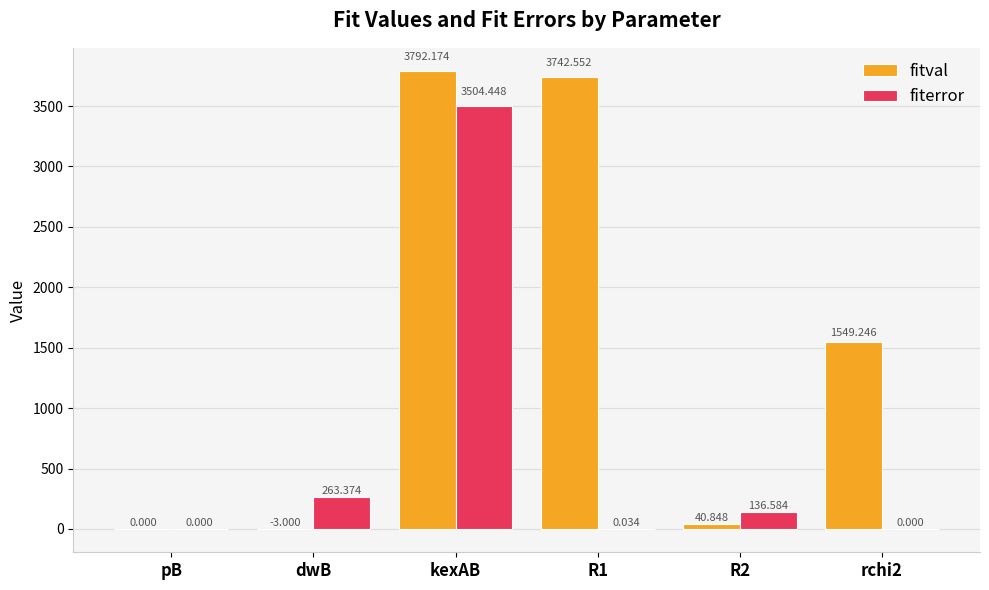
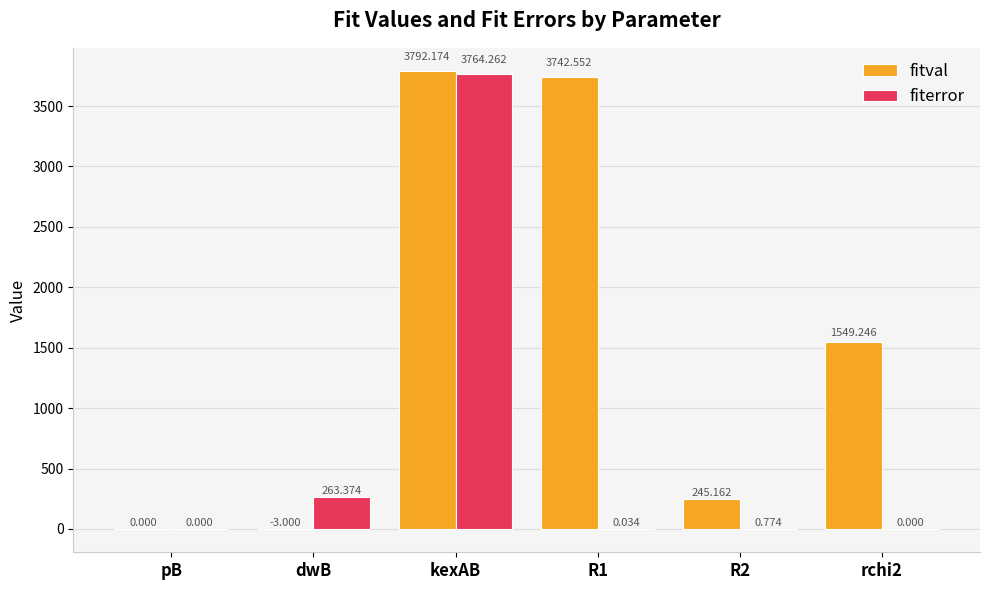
fiterror, kexAB: 3504.448 -> 3764.262
fitval, R2: 40.848 -> 245.162
fiterror, R2: 136.584 -> 0.774
